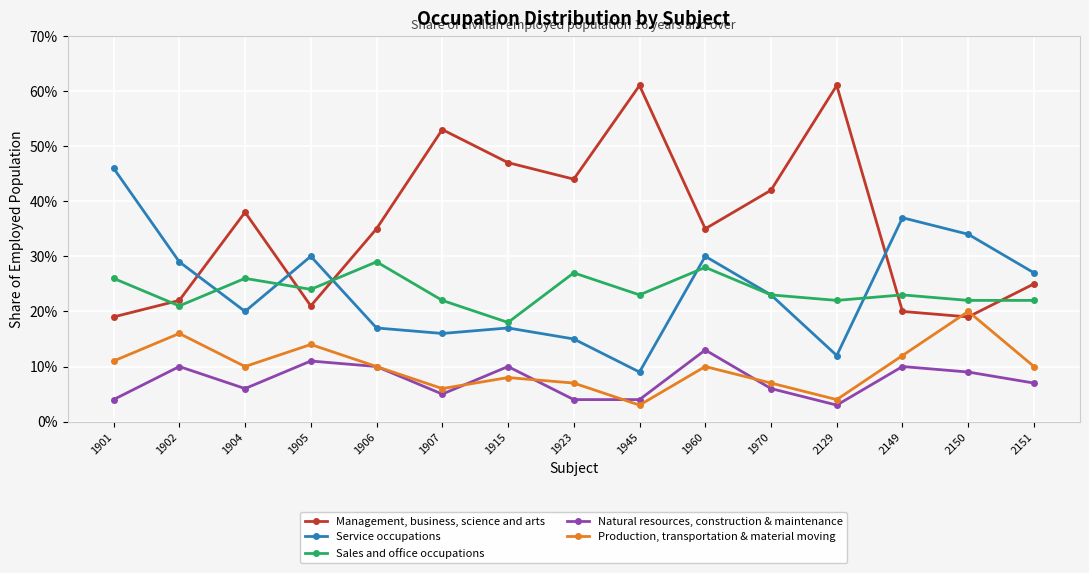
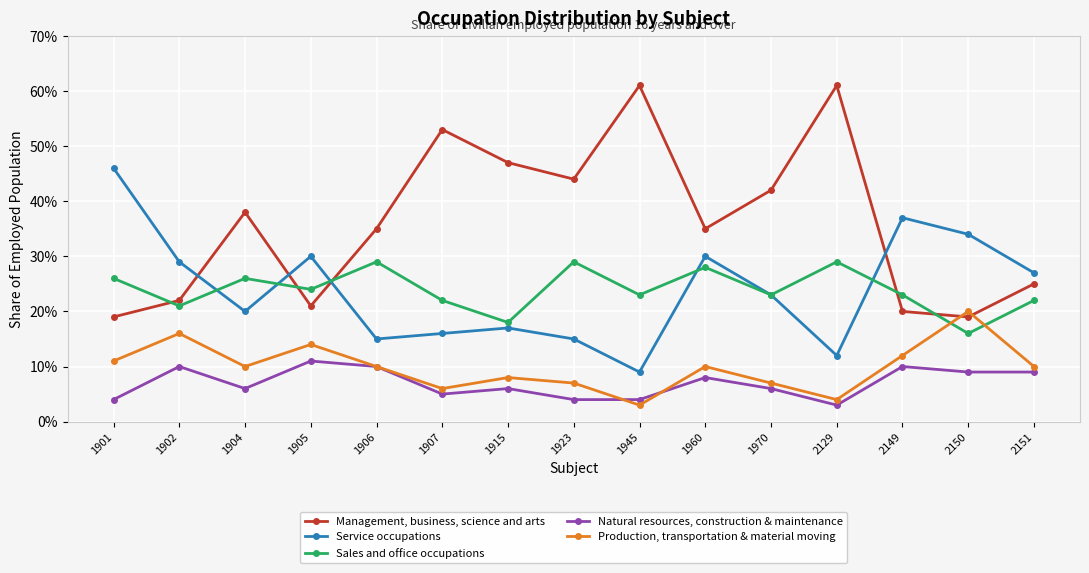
Service occupations, 1906: 17% -> 15%
Natural resources, construction & maintenance, 1915: 10% -> 6%
Sales and office occupations, 1923: 27% -> 29%
Natural resources, construction & maintenance, 1960: 13% -> 8%
Sales and office occupations, 2129: 22% -> 29%
Sales and office occupations, 2150: 22% -> 16%
Natural resources, construction & maintenance, 2151: 7% -> 9%
